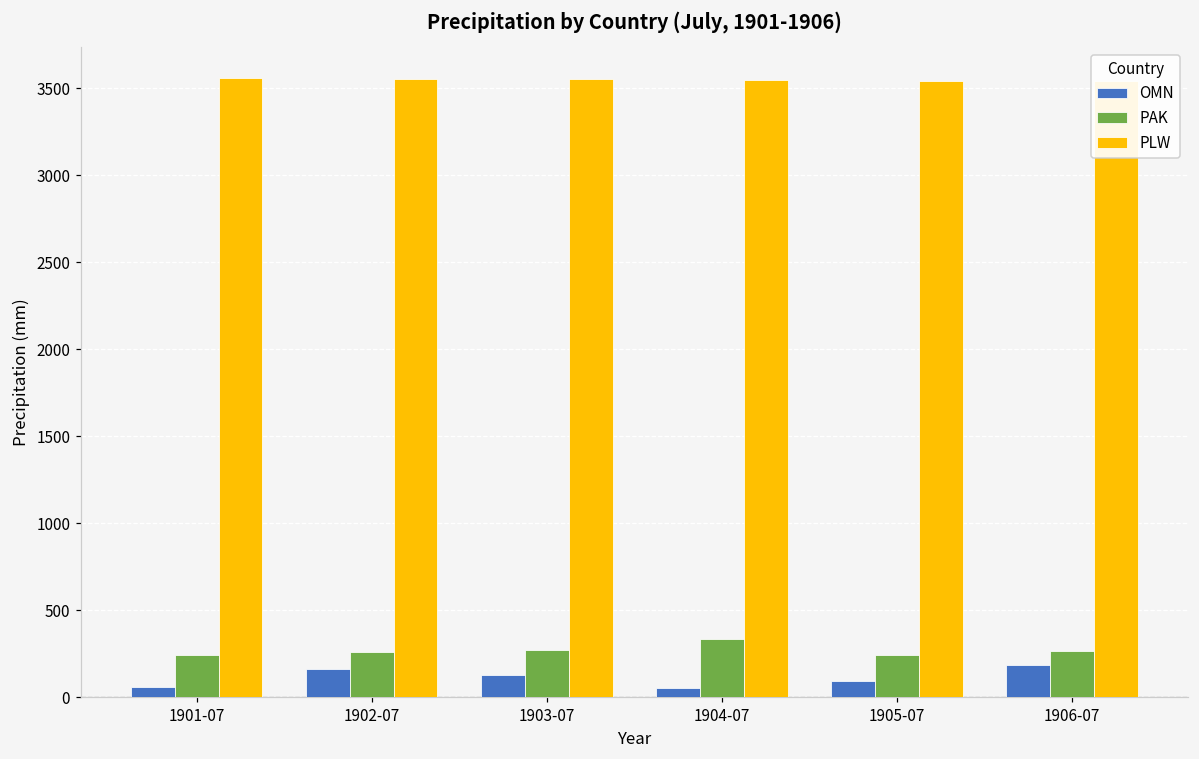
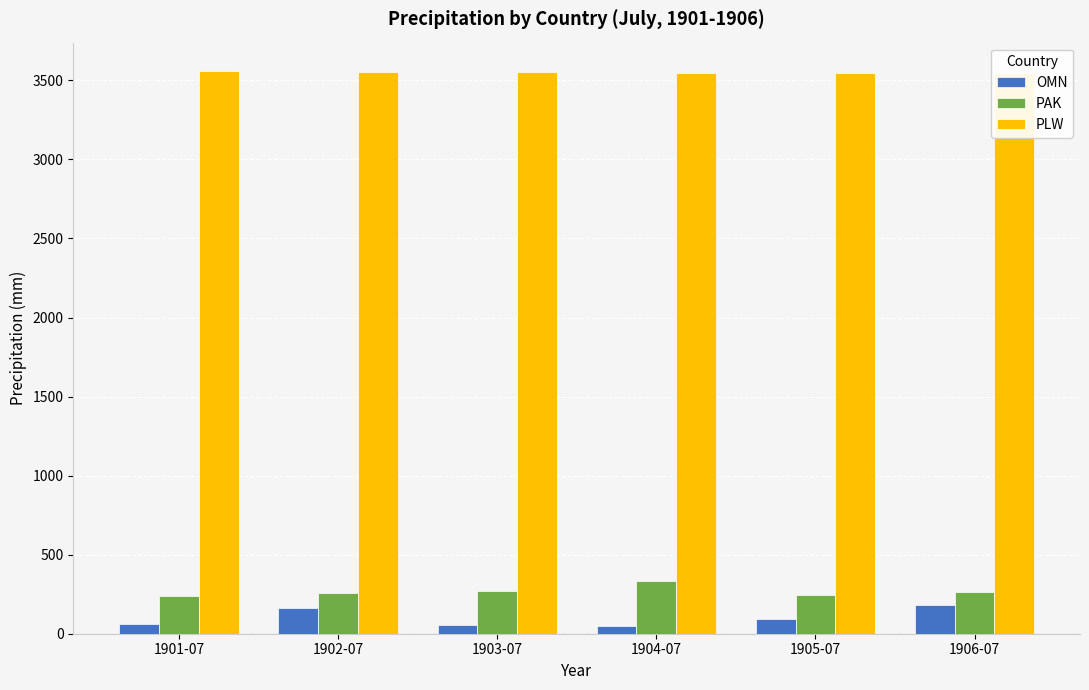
OMN, 1903-07: 130 -> 60
